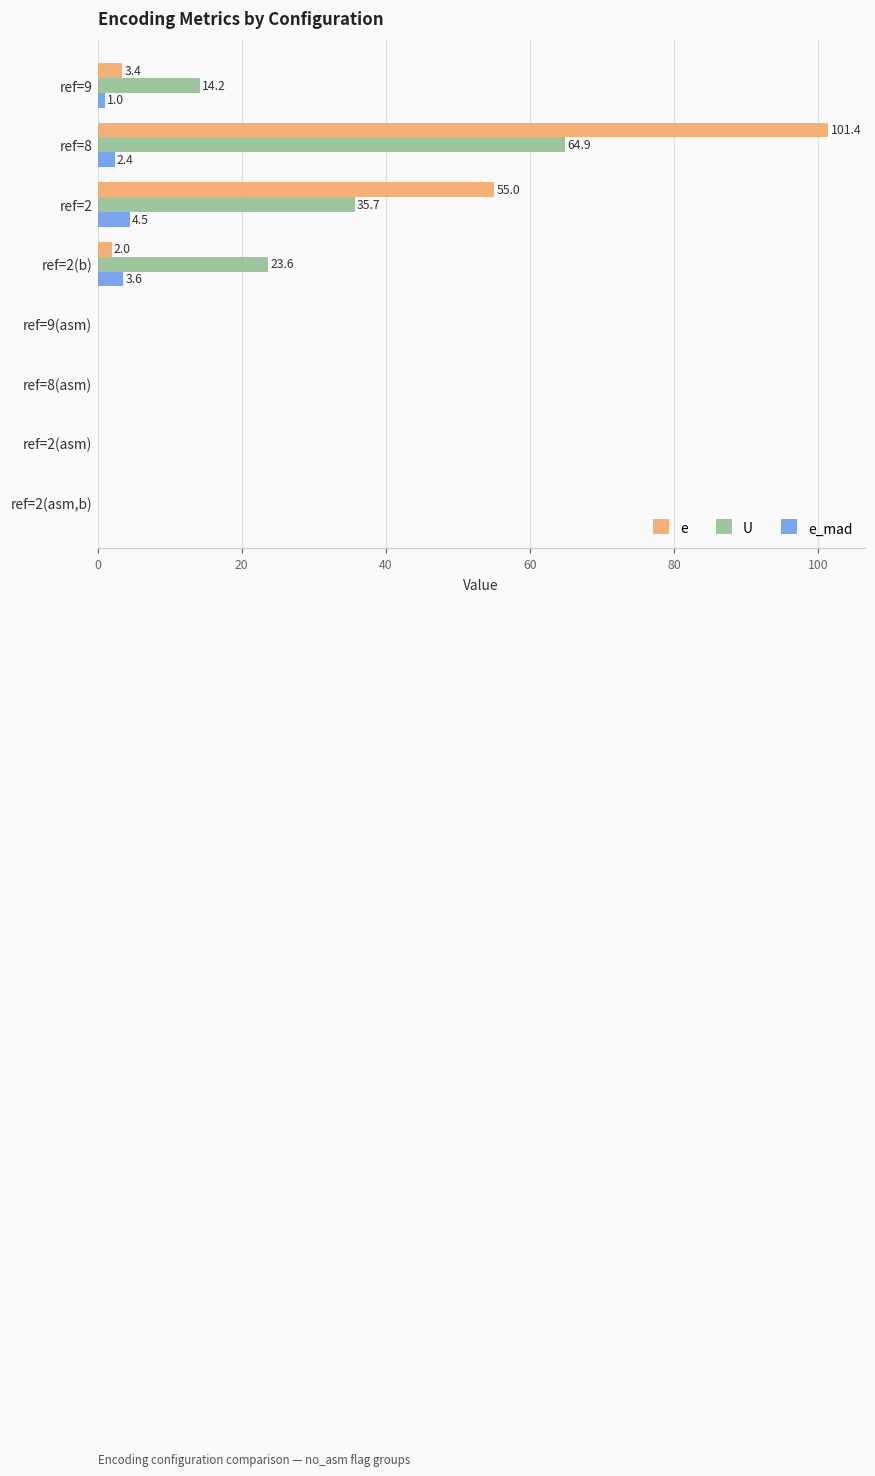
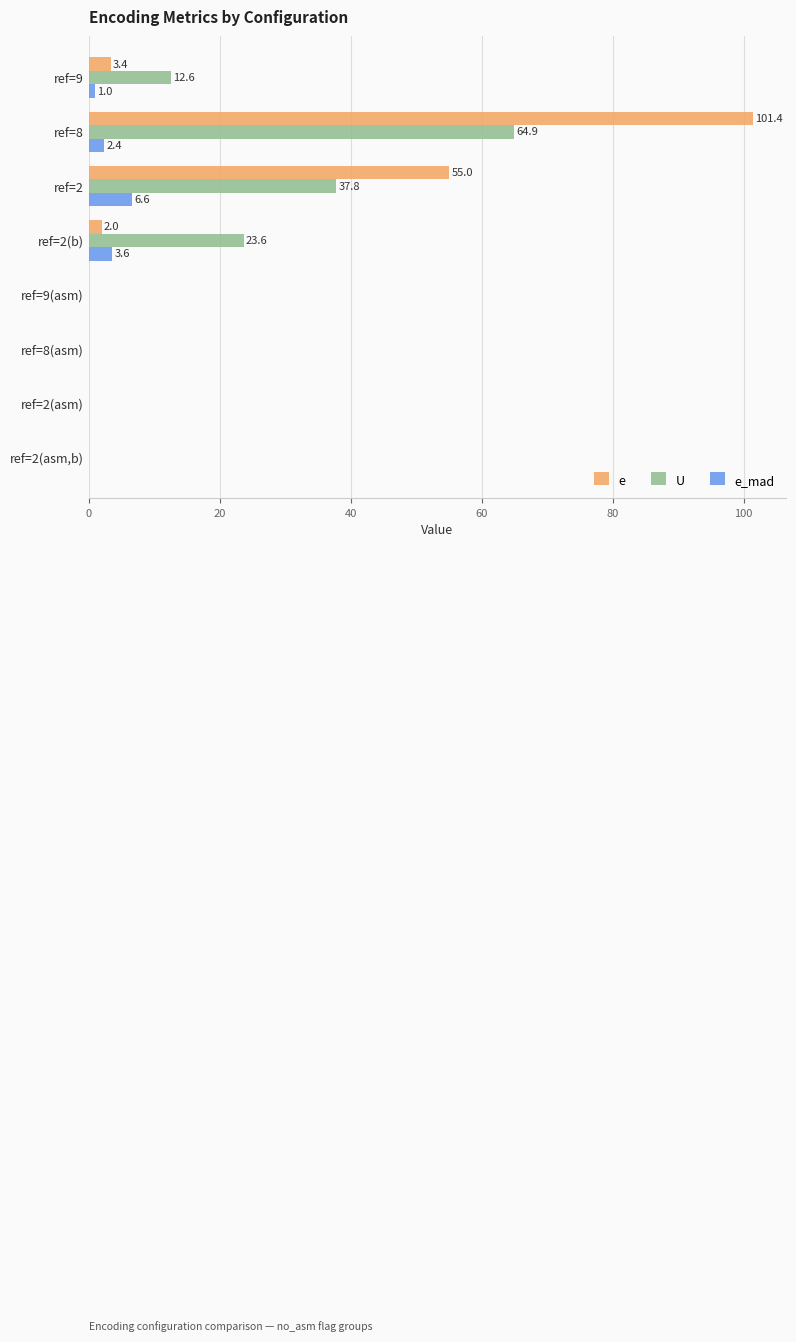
U, ref=9: 14.2 -> 12.6
U, ref=2: 35.7 -> 37.8
e_mad, ref=2: 4.5 -> 6.6
